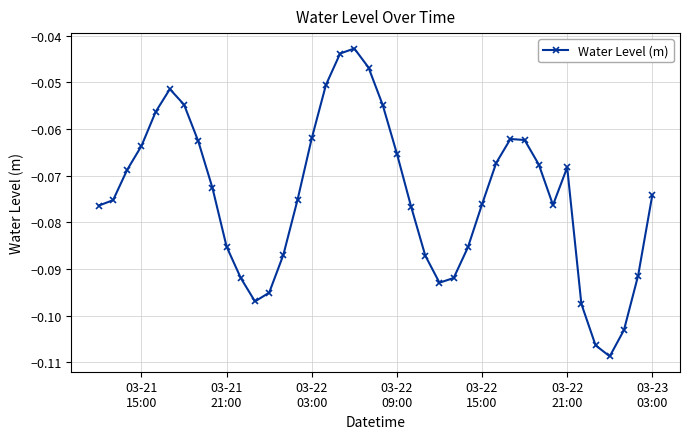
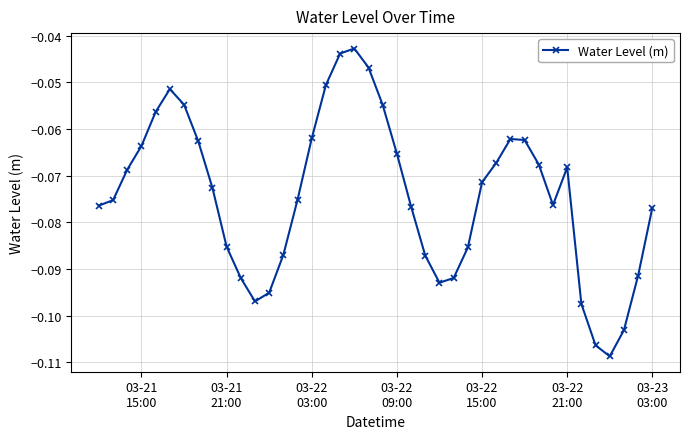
03-22 15:00: -0.076 -> -0.071
03-23 03:00: -0.074 -> -0.077
